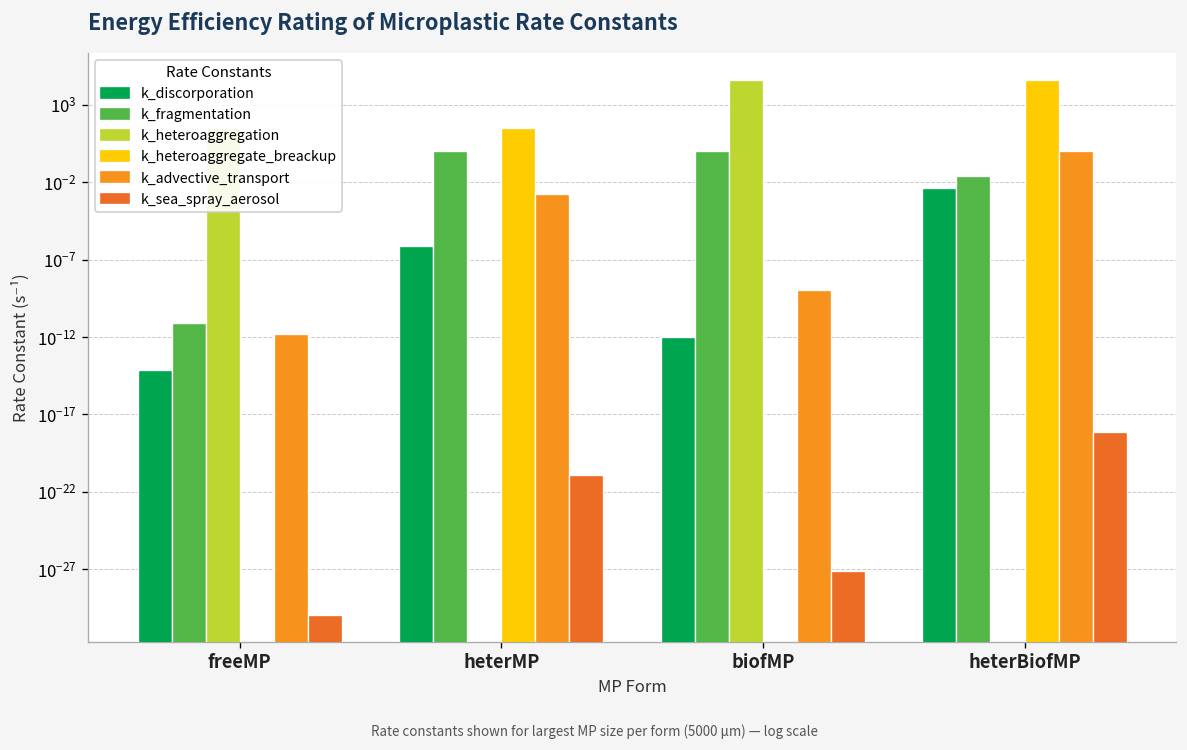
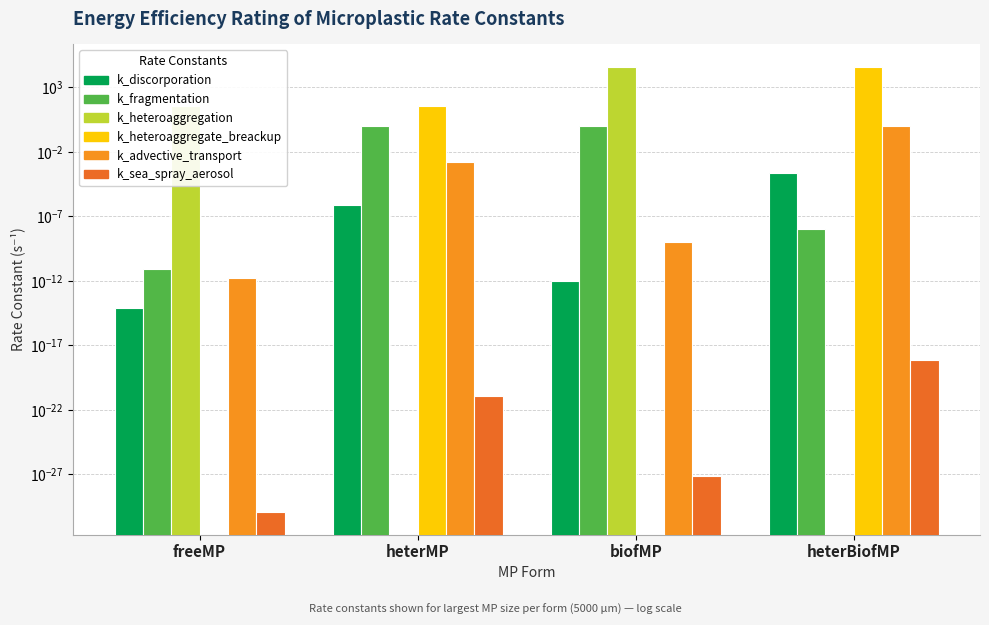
k_discorporation, heterBiofMP: 0.004 -> 0.0002
k_fragmentation, heterBiofMP: 0.02 -> 0.00000001
